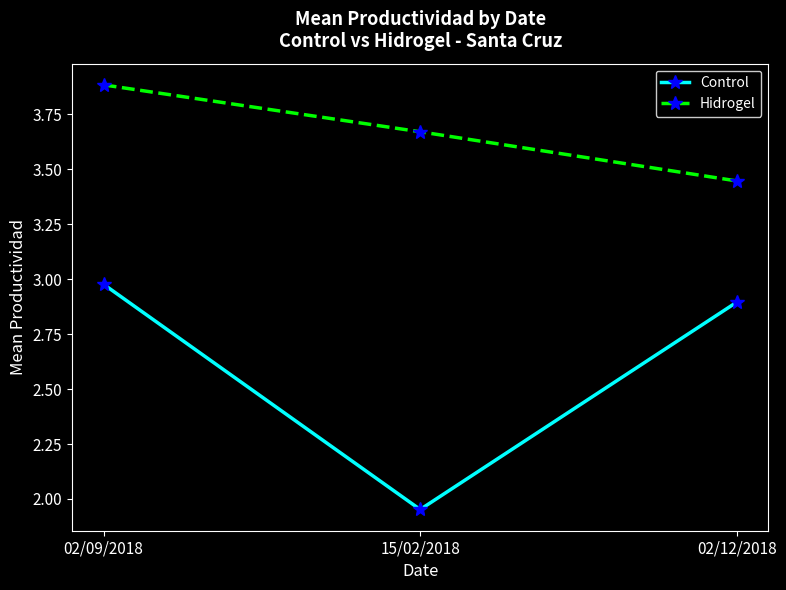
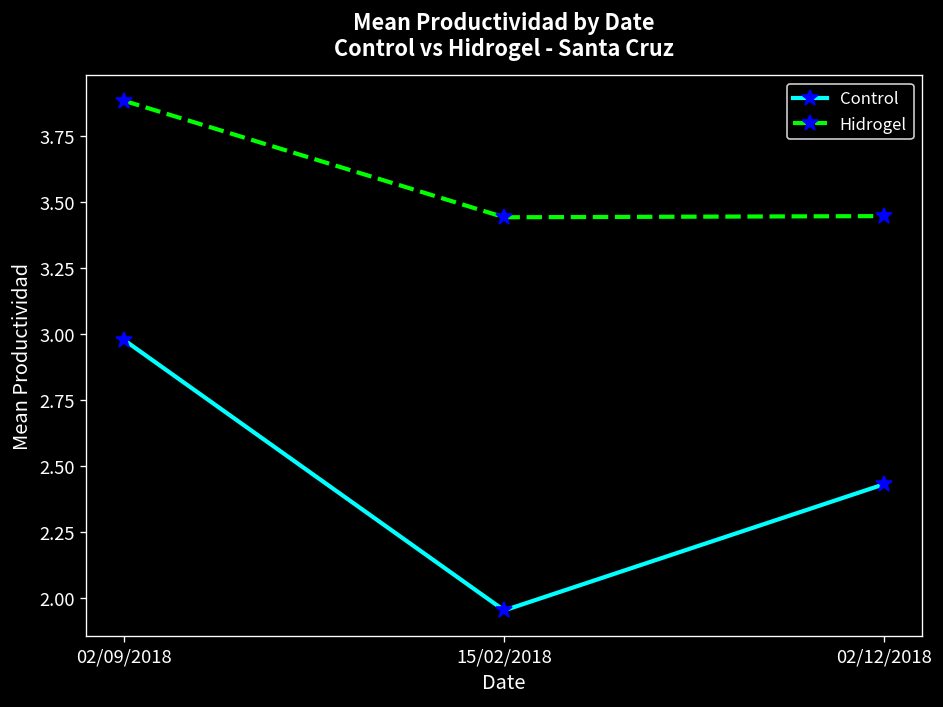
Hidrogel, 15/02/2018: 3.67 -> 3.44
Control, 02/12/2018: 2.90 -> 2.43
